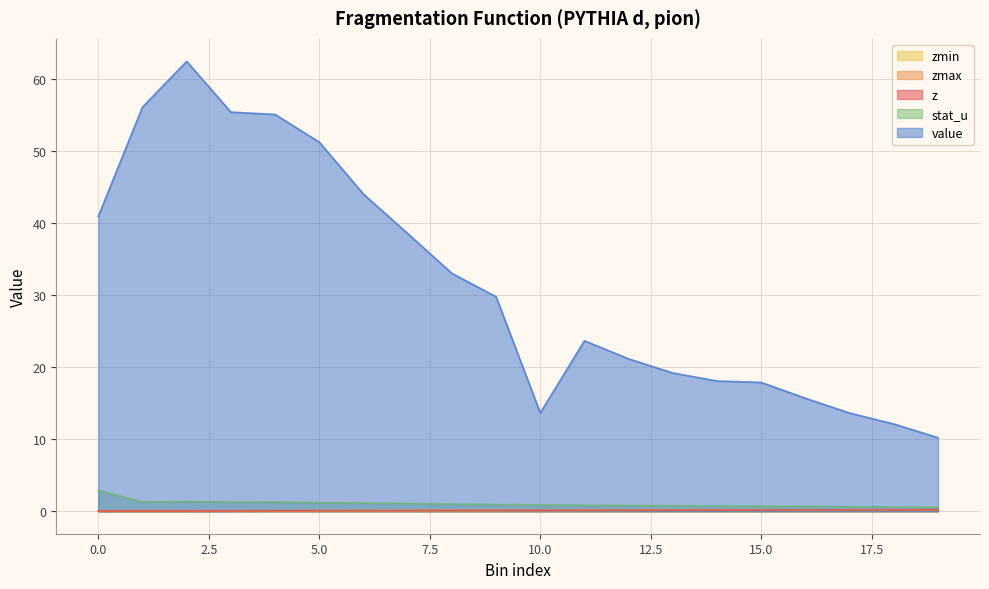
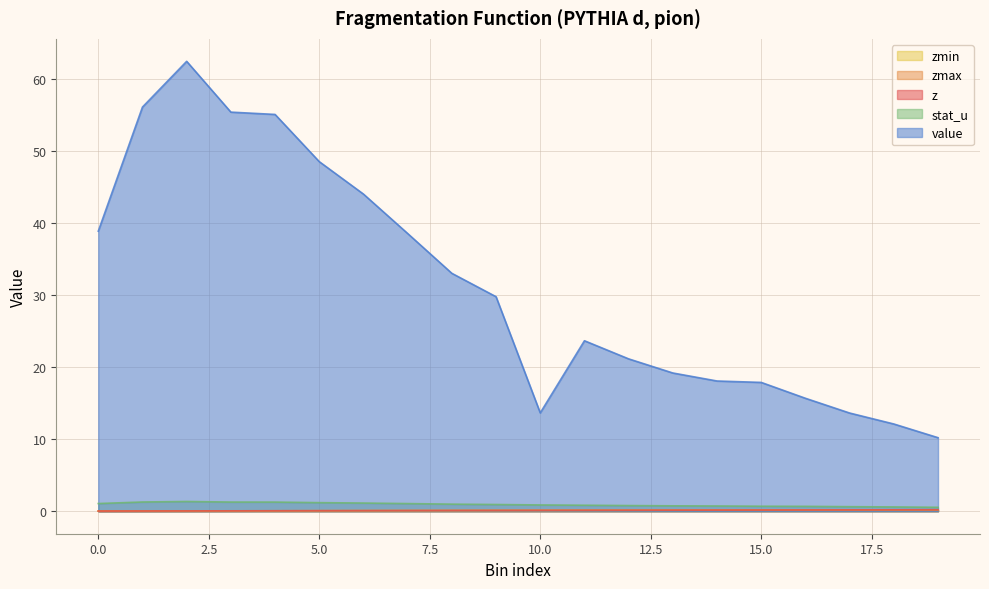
stat_u, 0.0: 3 -> 1
value, 0.0: 41 -> 39
value, 5.0: 51 -> 49
